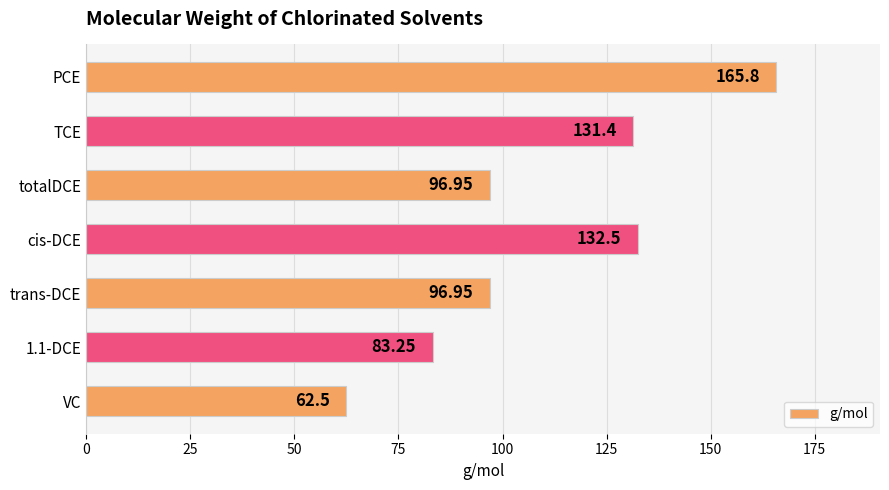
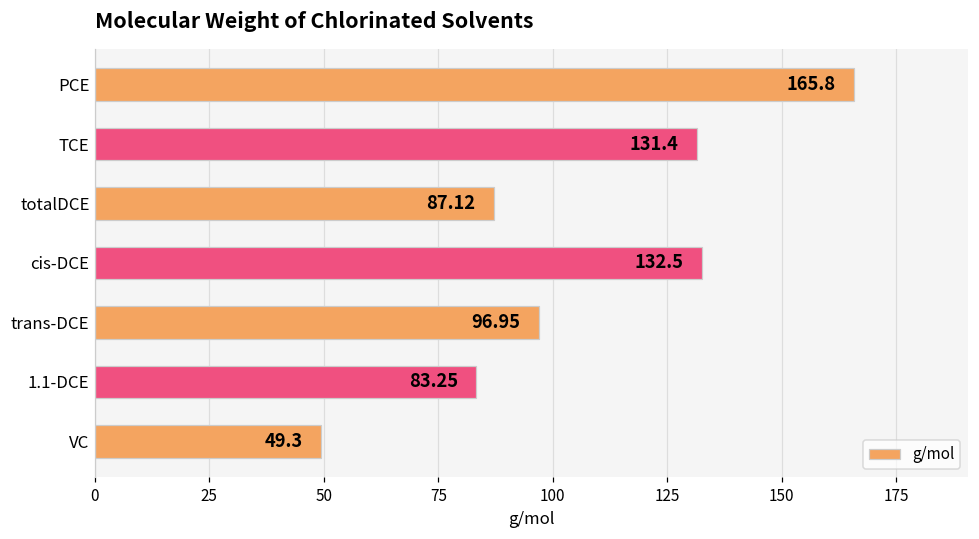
totalDCE: 96.95 -> 87.12
VC: 62.5 -> 49.3
